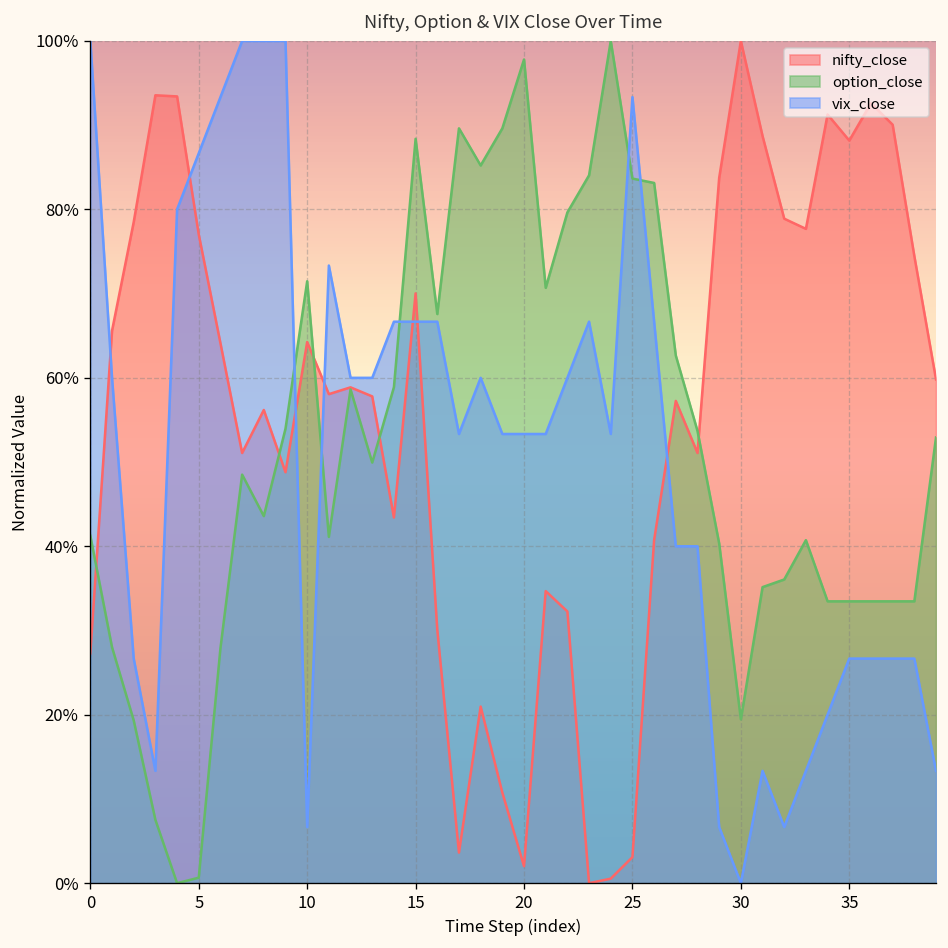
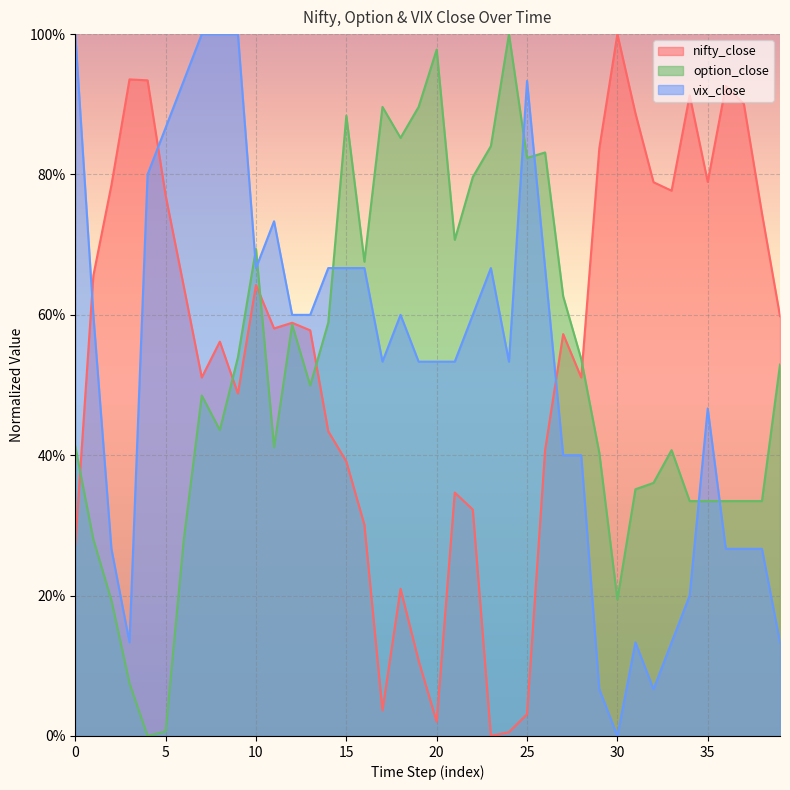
option_close, 10: 71% -> 69%
vix_close, 10: 7% -> 67%
nifty_close, 15: 70% -> 39%
option_close, 25: 84% -> 82%
nifty_close, 35: 88% -> 79%
vix_close, 35: 27% -> 47%
